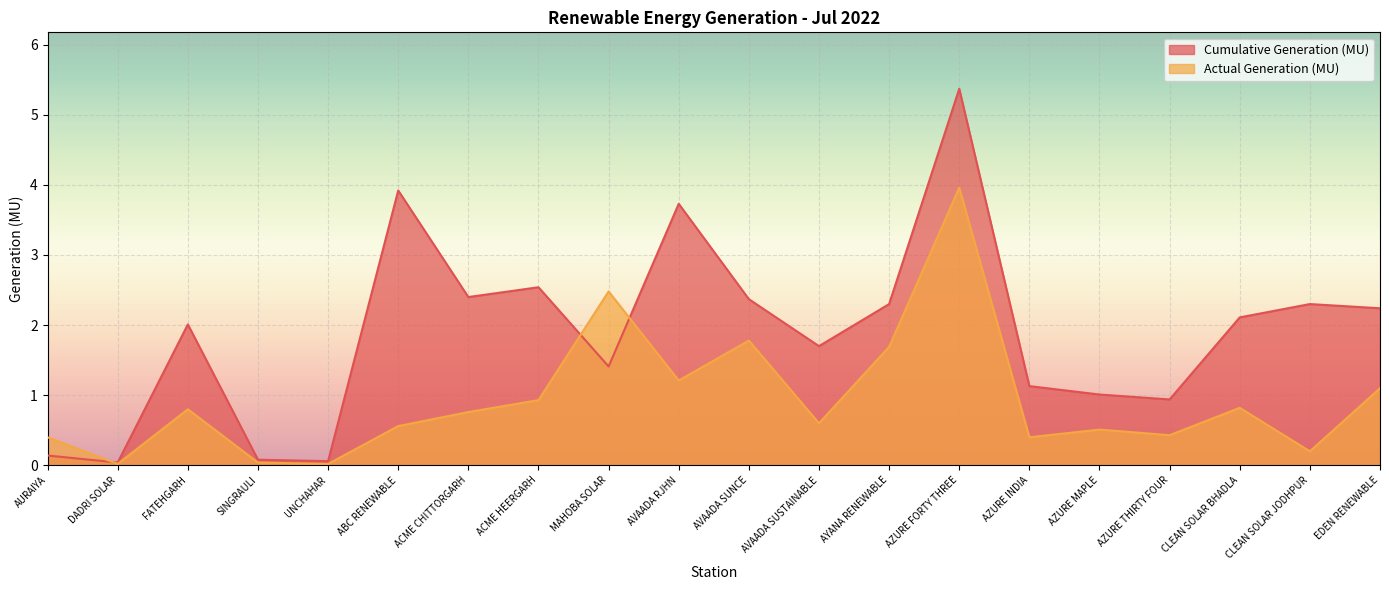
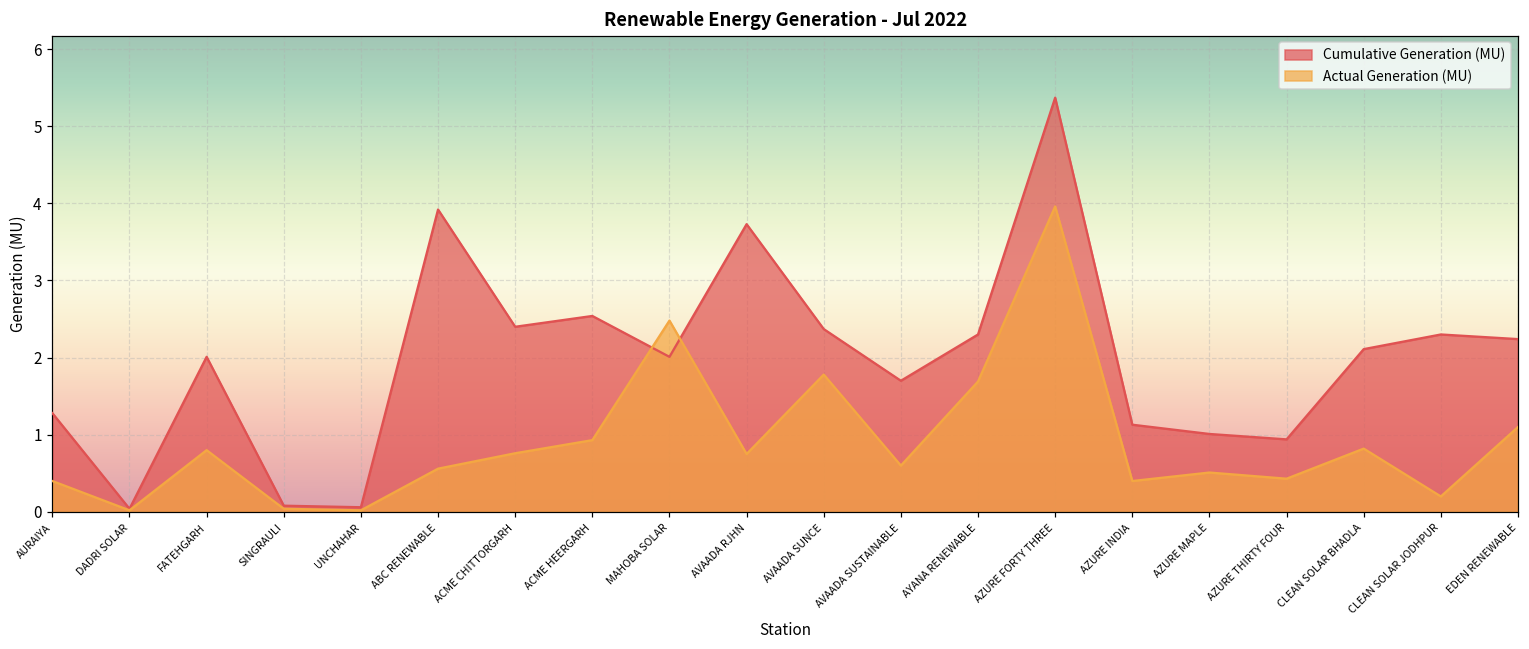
Cumulative Generation (MU), AURAIYA: 0.1 -> 1.3
Cumulative Generation (MU), MAHOBA SOLAR: 1.4 -> 2.0
Actual Generation (MU), AVAADA RJHN: 1.2 -> 0.8
